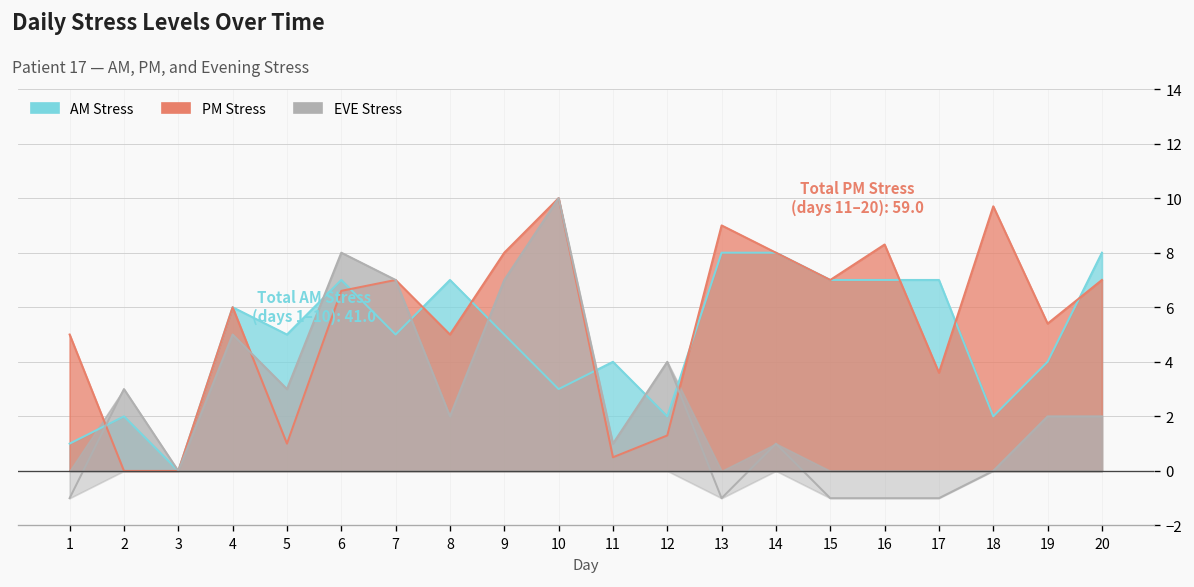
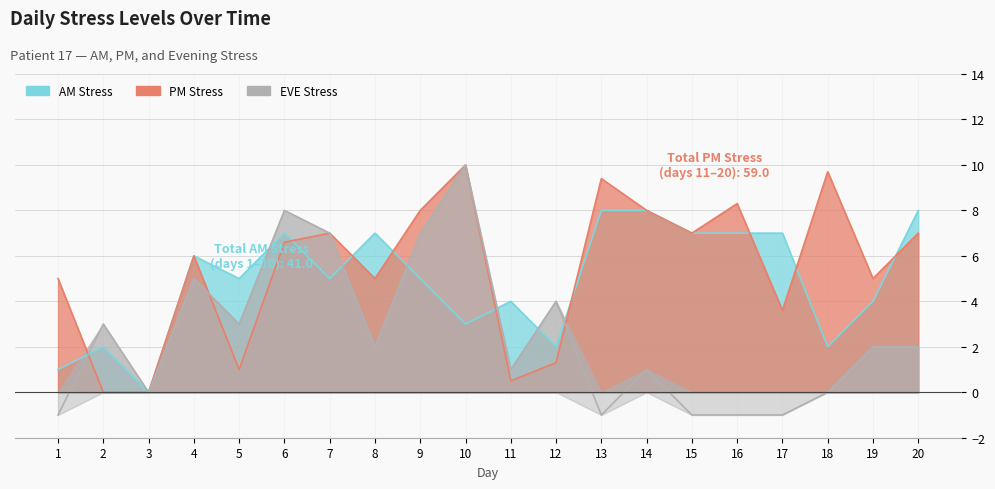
PM Stress, 13: 9.0 -> 9.4
PM Stress, 19: 5.4 -> 5.0
